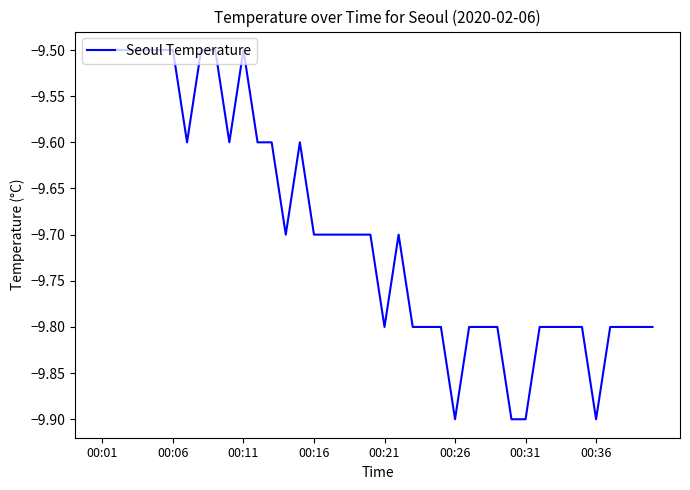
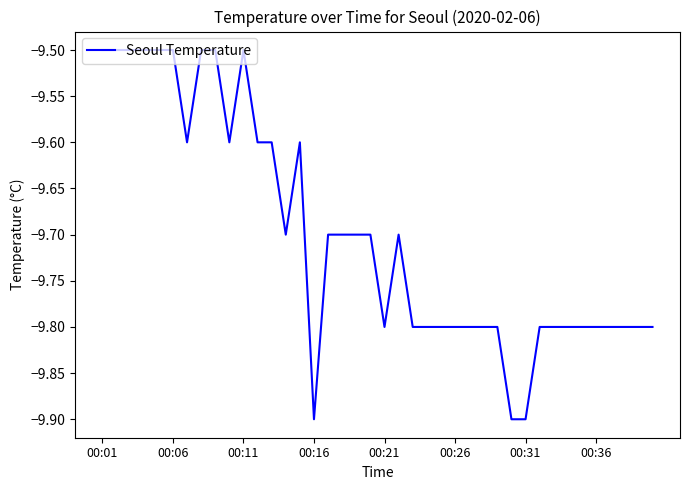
00:16: -9.7 -> -9.9
00:26: -9.9 -> -9.8
00:36: -9.9 -> -9.8
